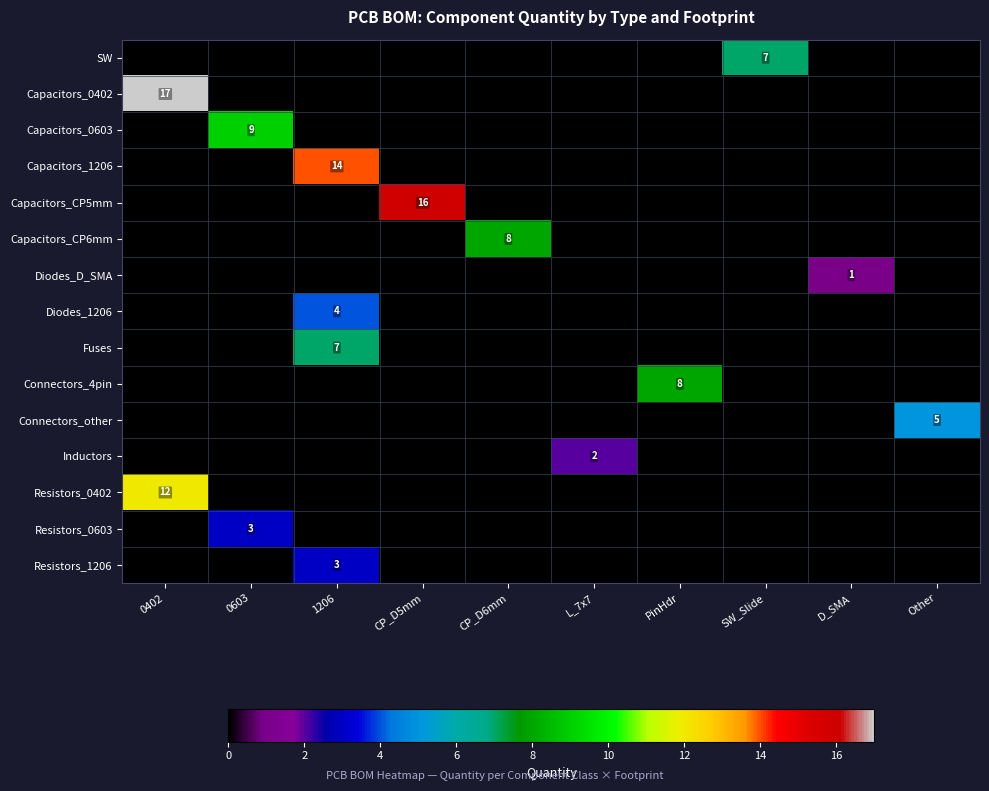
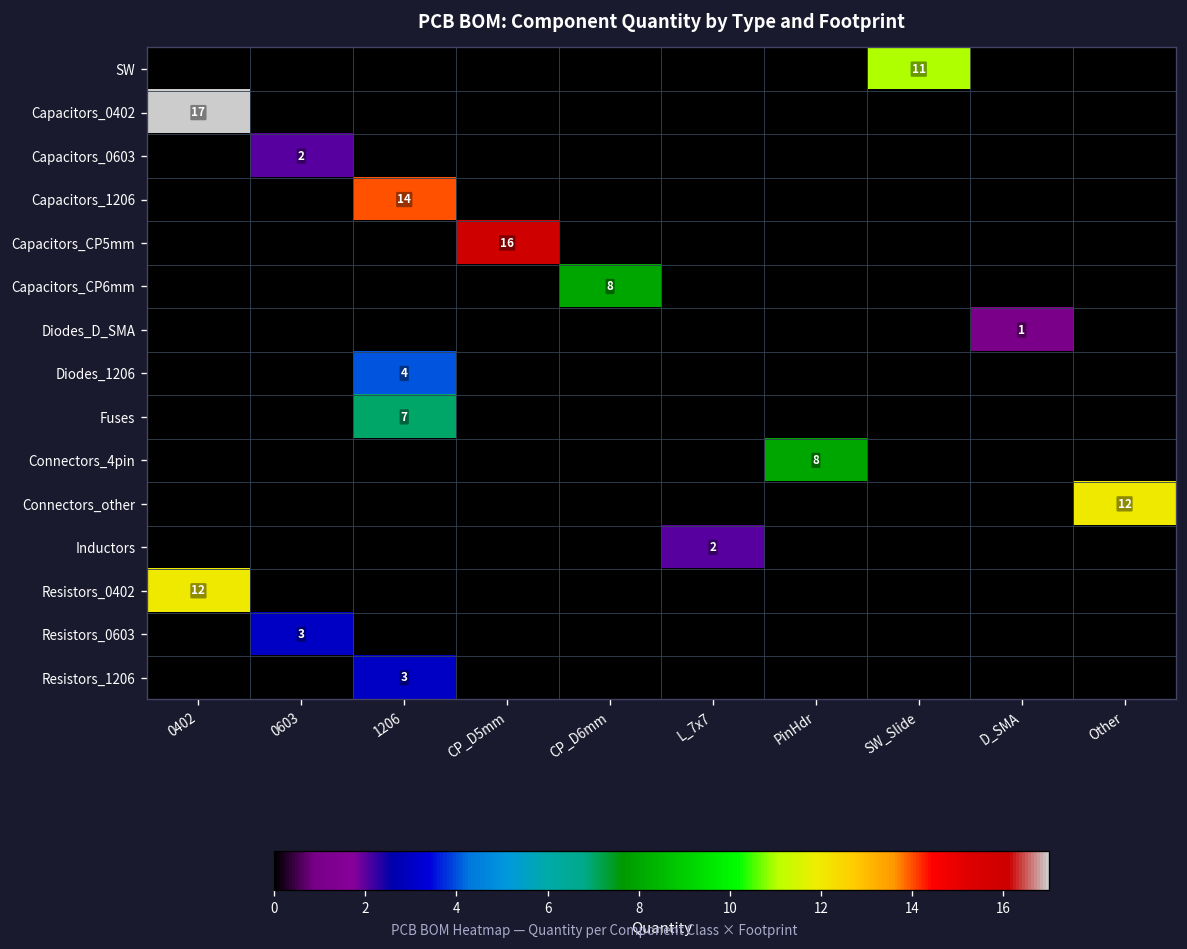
SW, SW_Slide: 7 -> 11
Capacitors_0603, 0603: 9 -> 2
Connectors_other, Other: 5 -> 12
